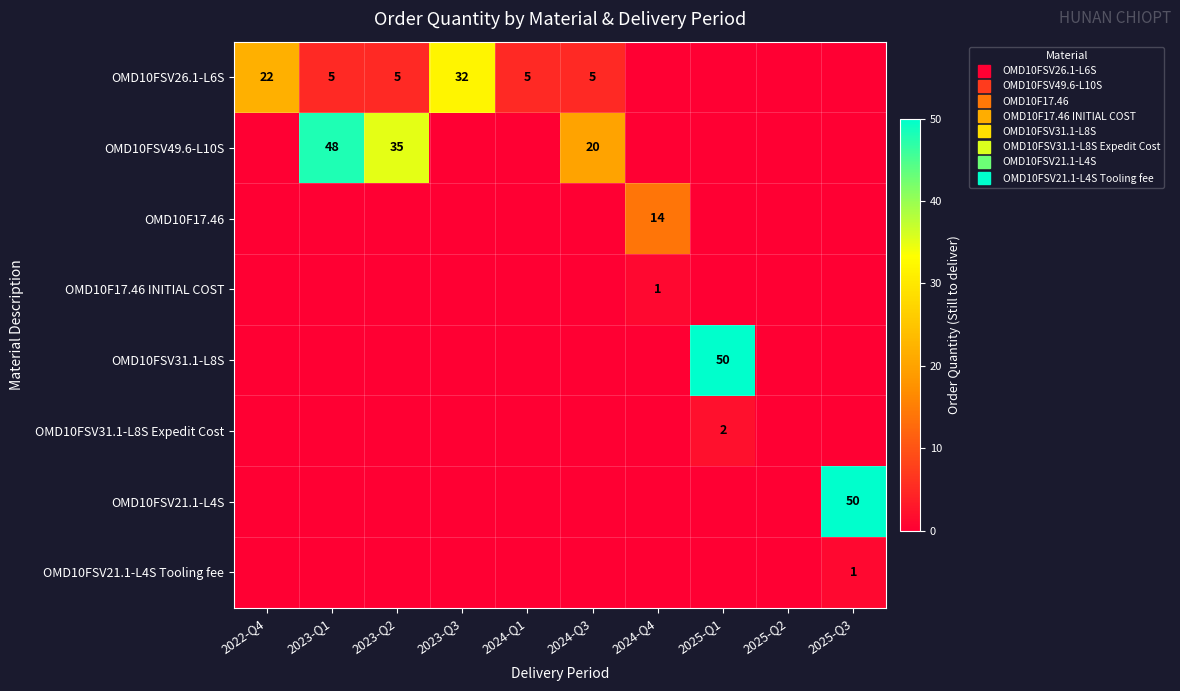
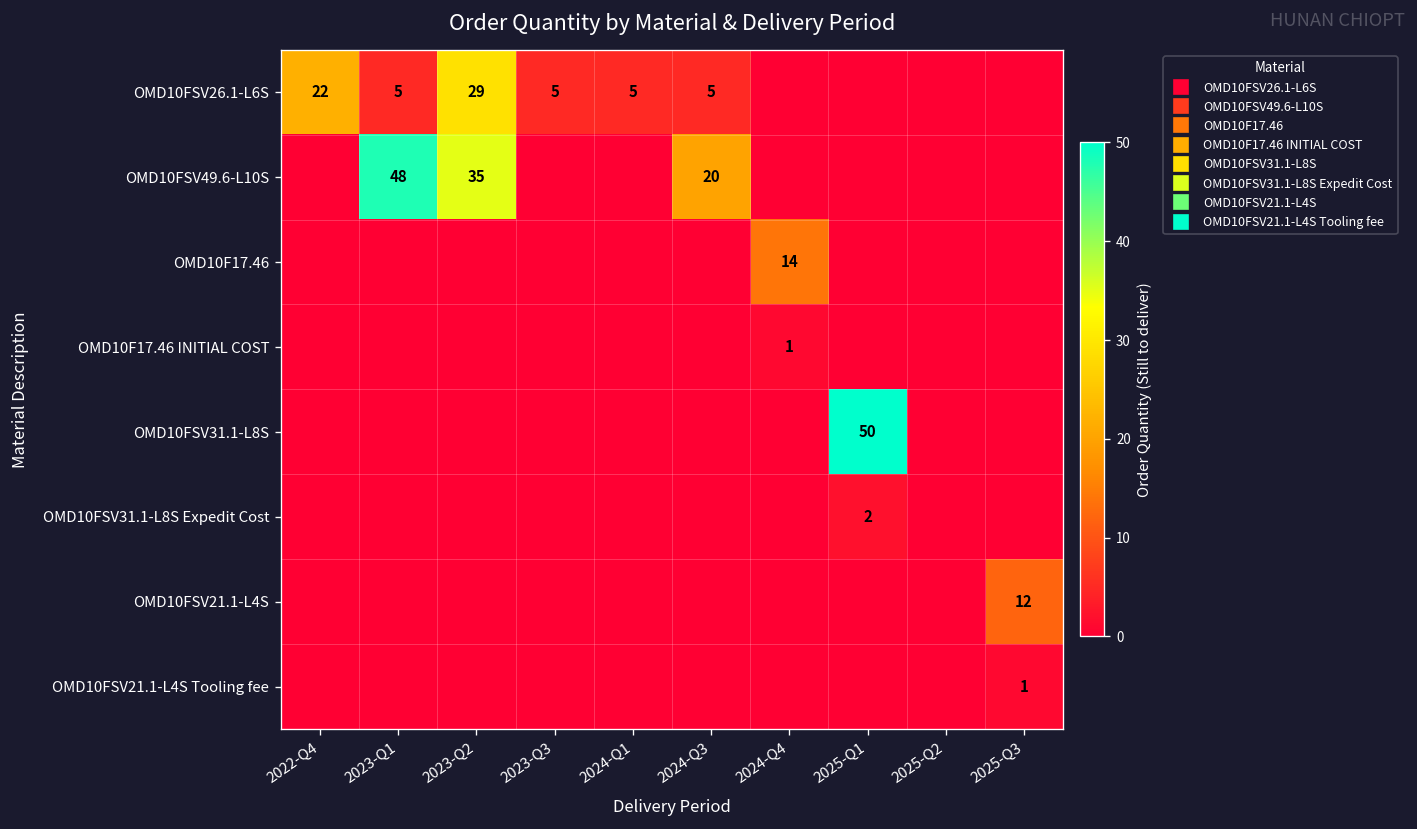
OMD10FSV26.1-L6S, 2023-Q2: 5 -> 29
OMD10FSV26.1-L6S, 2023-Q3: 32 -> 5
OMD10FSV21.1-L4S, 2025-Q3: 50 -> 12
